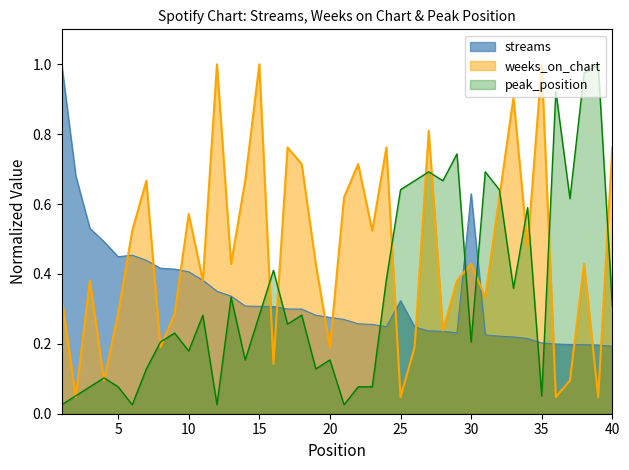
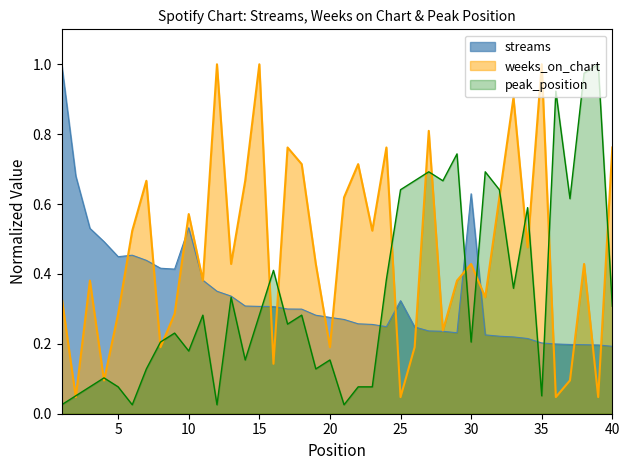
streams, 10: 0.41 -> 0.53
